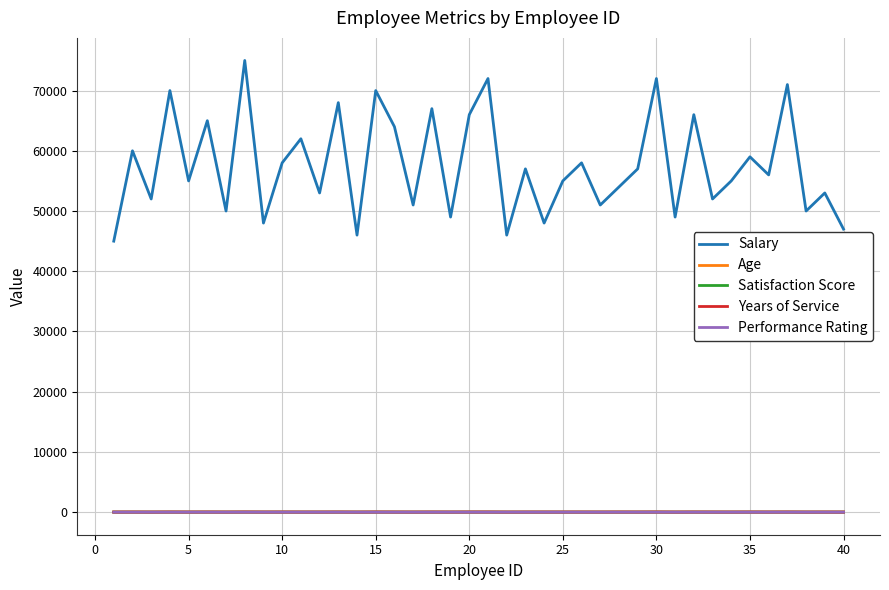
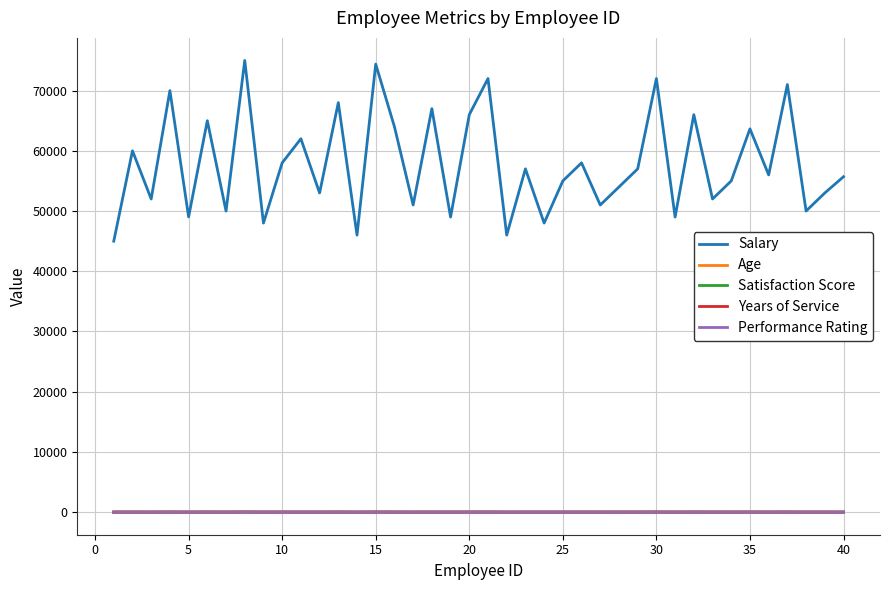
Salary, 5: 55000 -> 49000
Salary, 15: 70000 -> 74000
Salary, 35: 59000 -> 64000
Salary, 40: 47000 -> 56000
